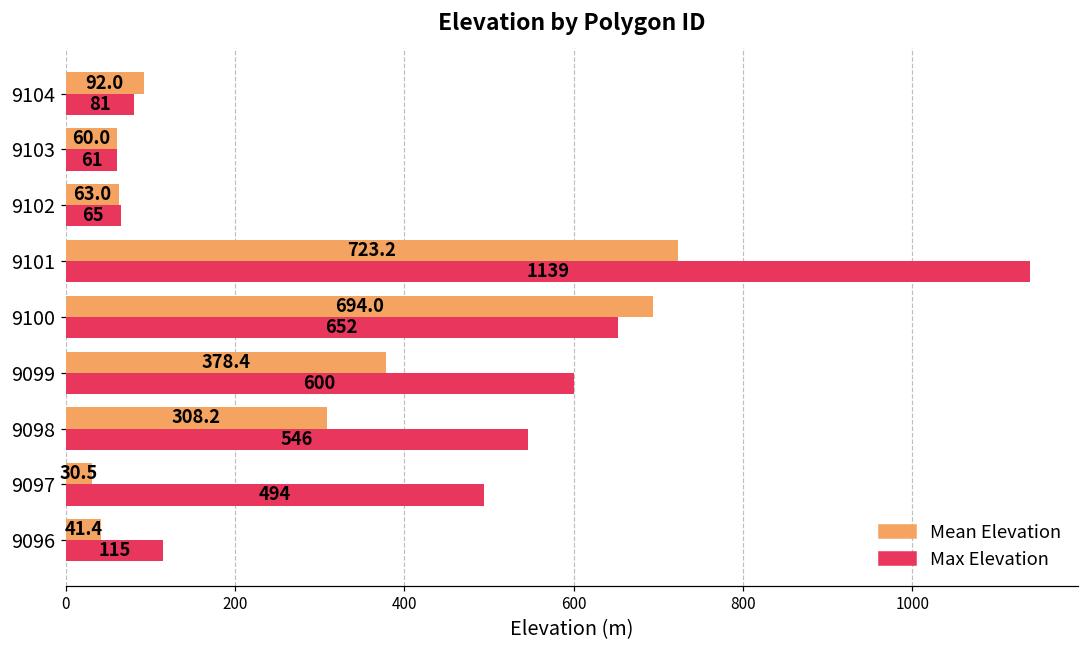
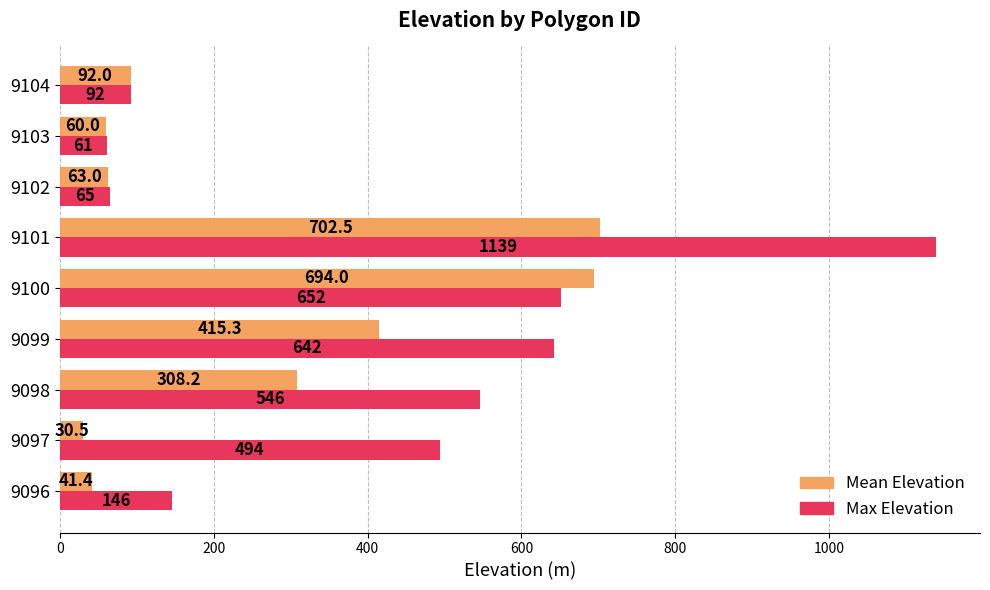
Max Elevation, 9104: 81 -> 92
Mean Elevation, 9101: 723.2 -> 702.5
Mean Elevation, 9099: 378.4 -> 415.3
Max Elevation, 9099: 600 -> 642
Max Elevation, 9096: 115 -> 146
